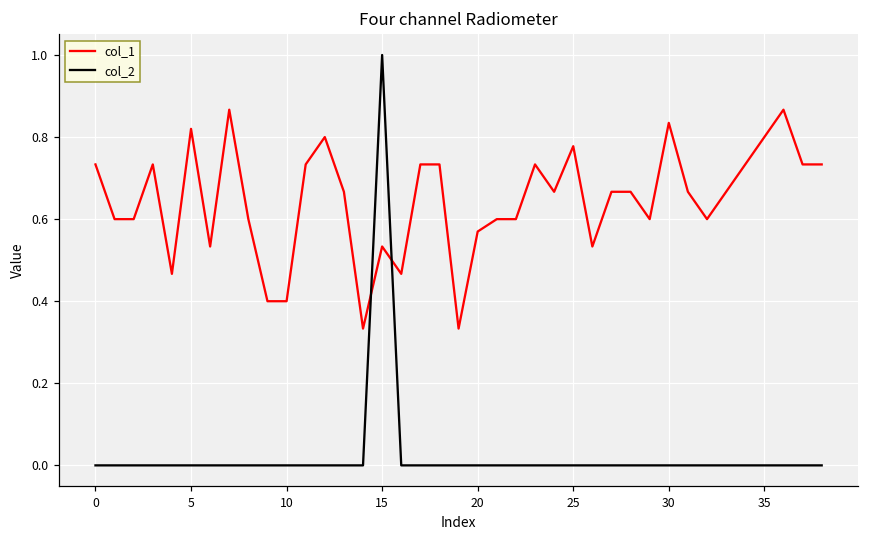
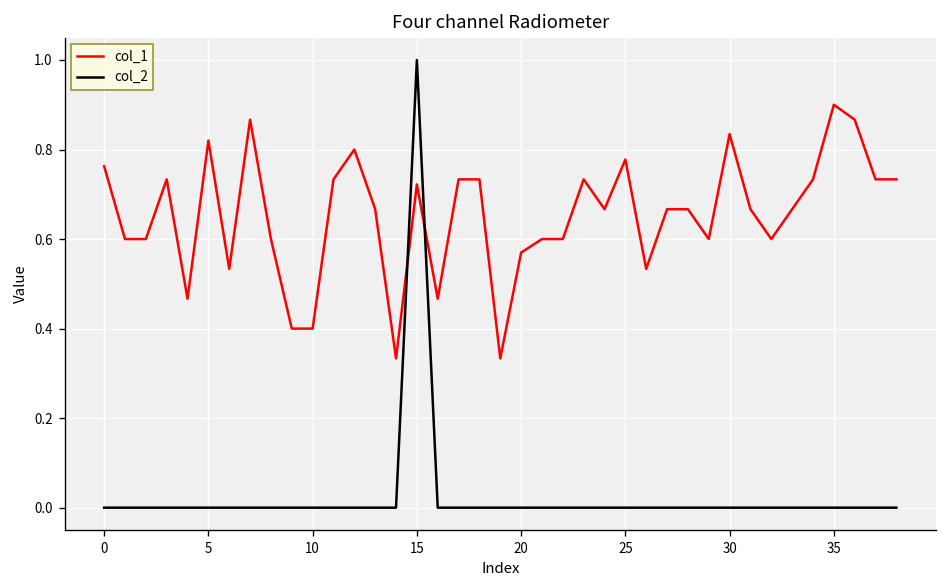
col_1, 0: 0.73 -> 0.76
col_1, 15: 0.53 -> 0.72
col_1, 35: 0.8 -> 0.9
